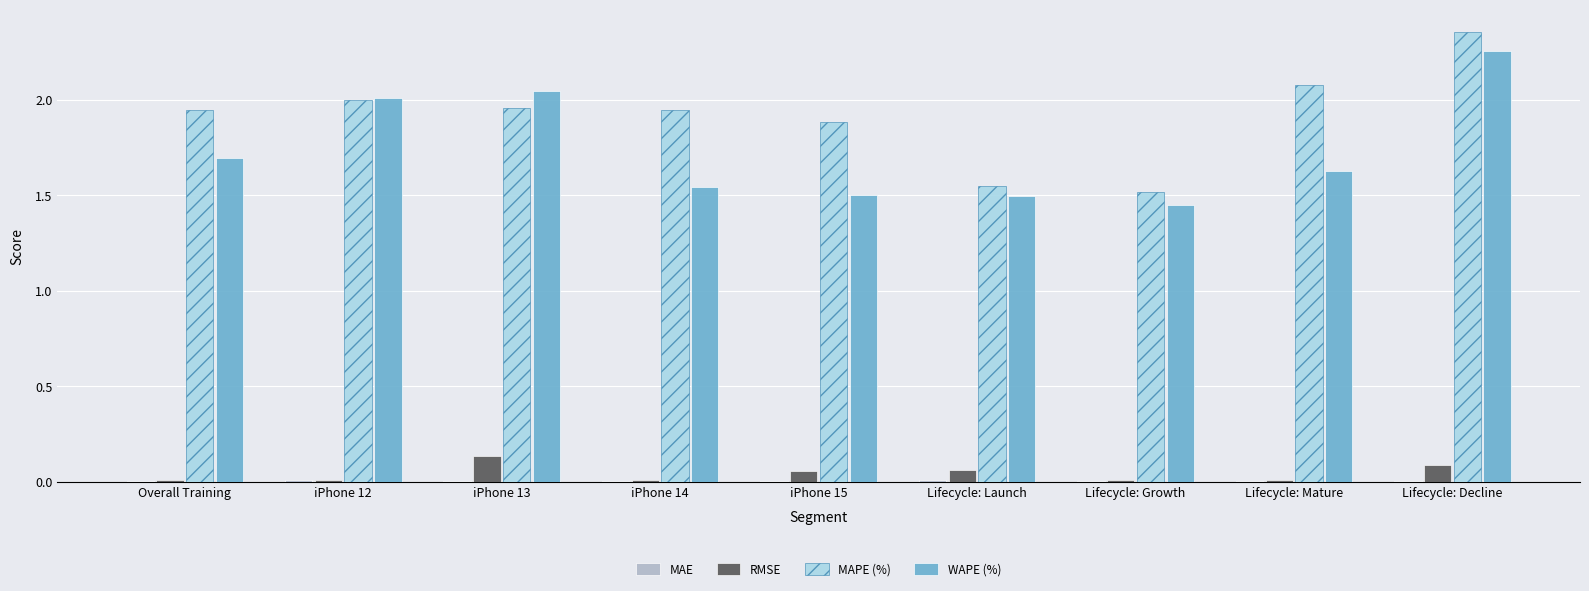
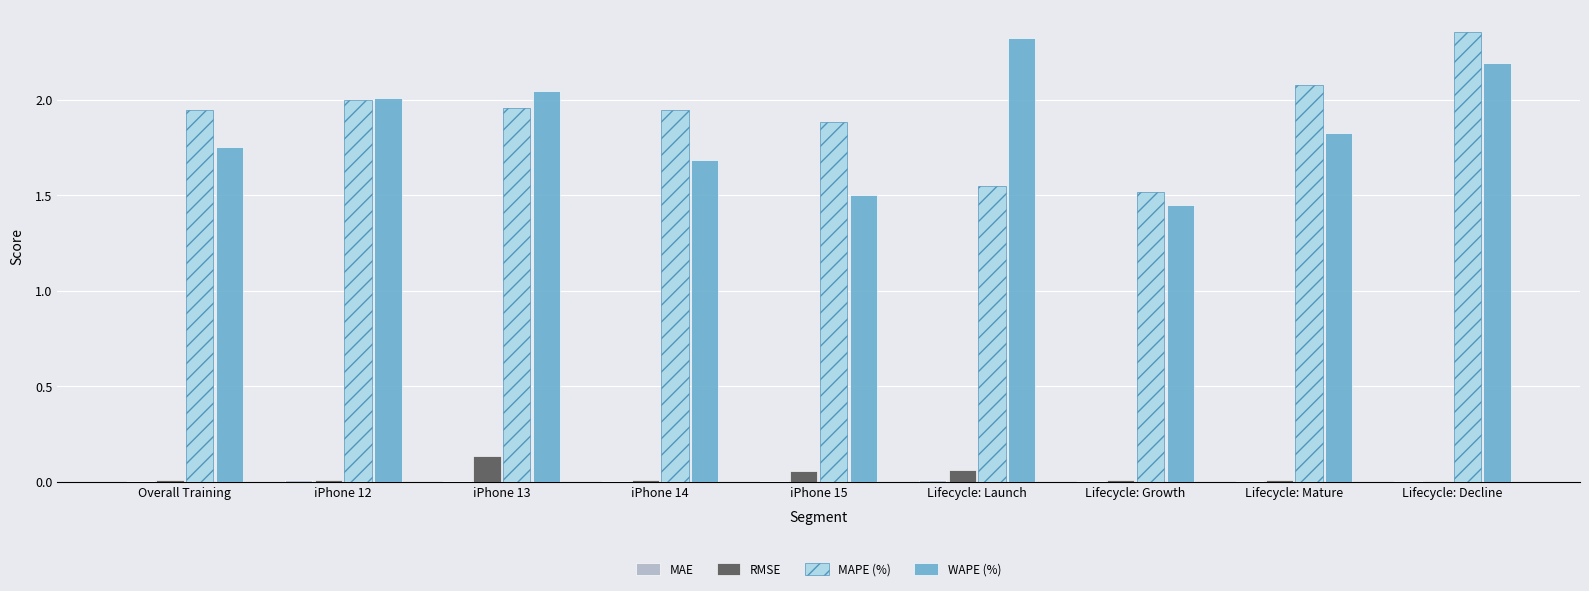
WAPE (%), Overall Training: 1.70 -> 1.75
WAPE (%), iPhone 14: 1.54 -> 1.68
WAPE (%), Lifecycle: Launch: 1.49 -> 2.32
WAPE (%), Lifecycle: Mature: 1.63 -> 1.83
RMSE, Lifecycle: Decline: 0.09 -> 0.01
WAPE (%), Lifecycle: Decline: 2.25 -> 2.19
